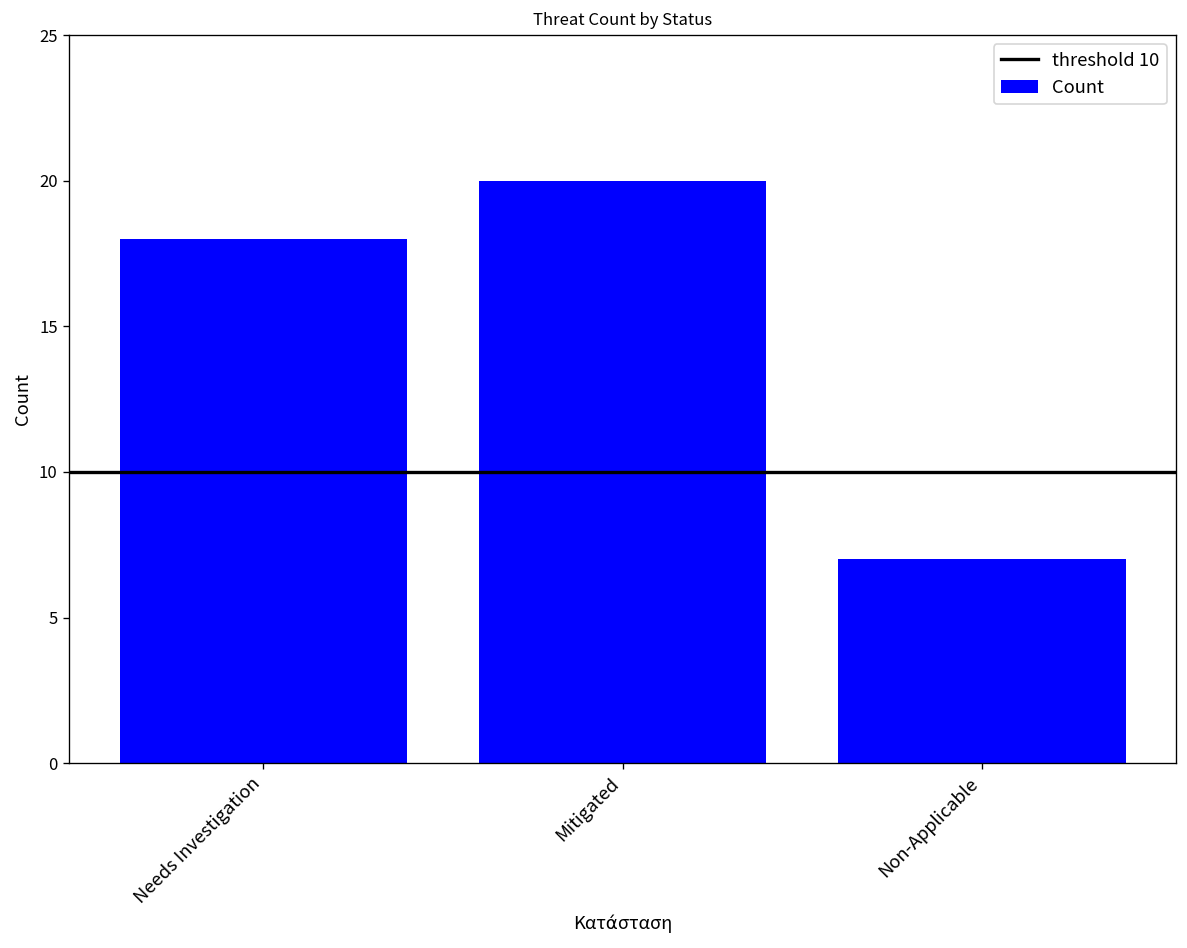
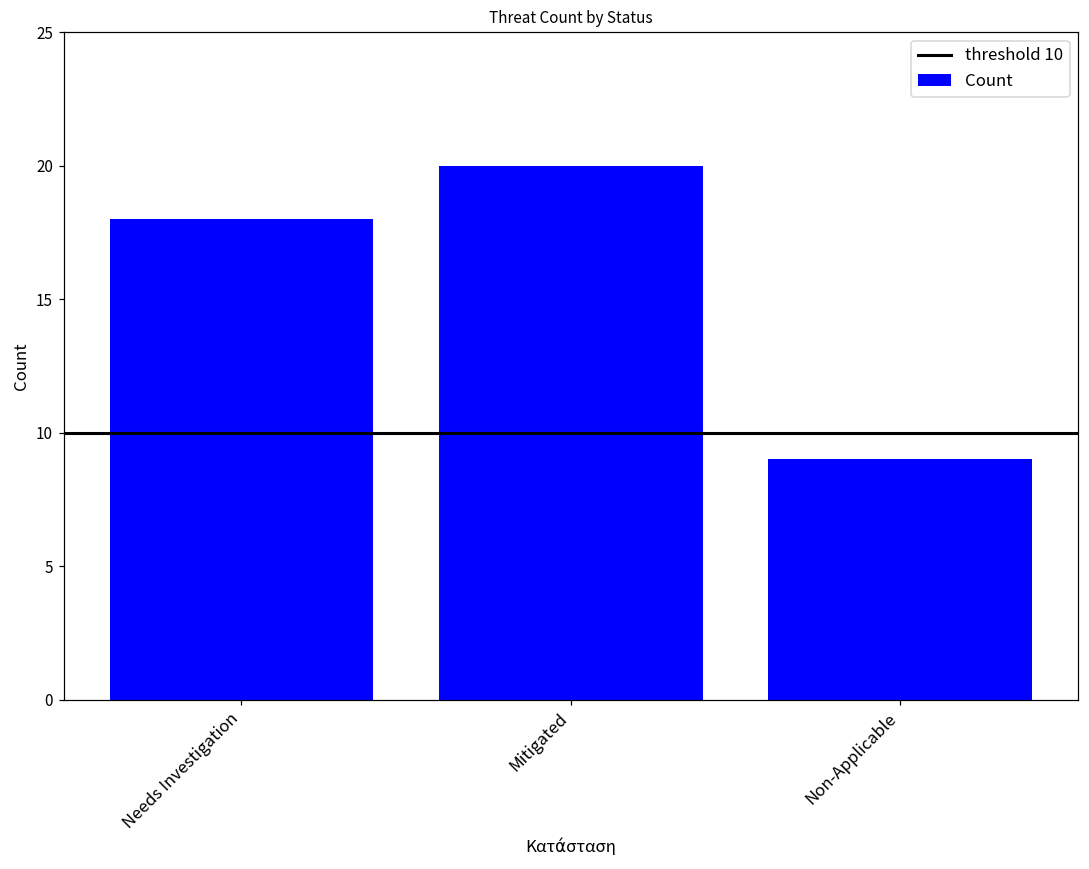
Non-Applicable: 7 -> 9
